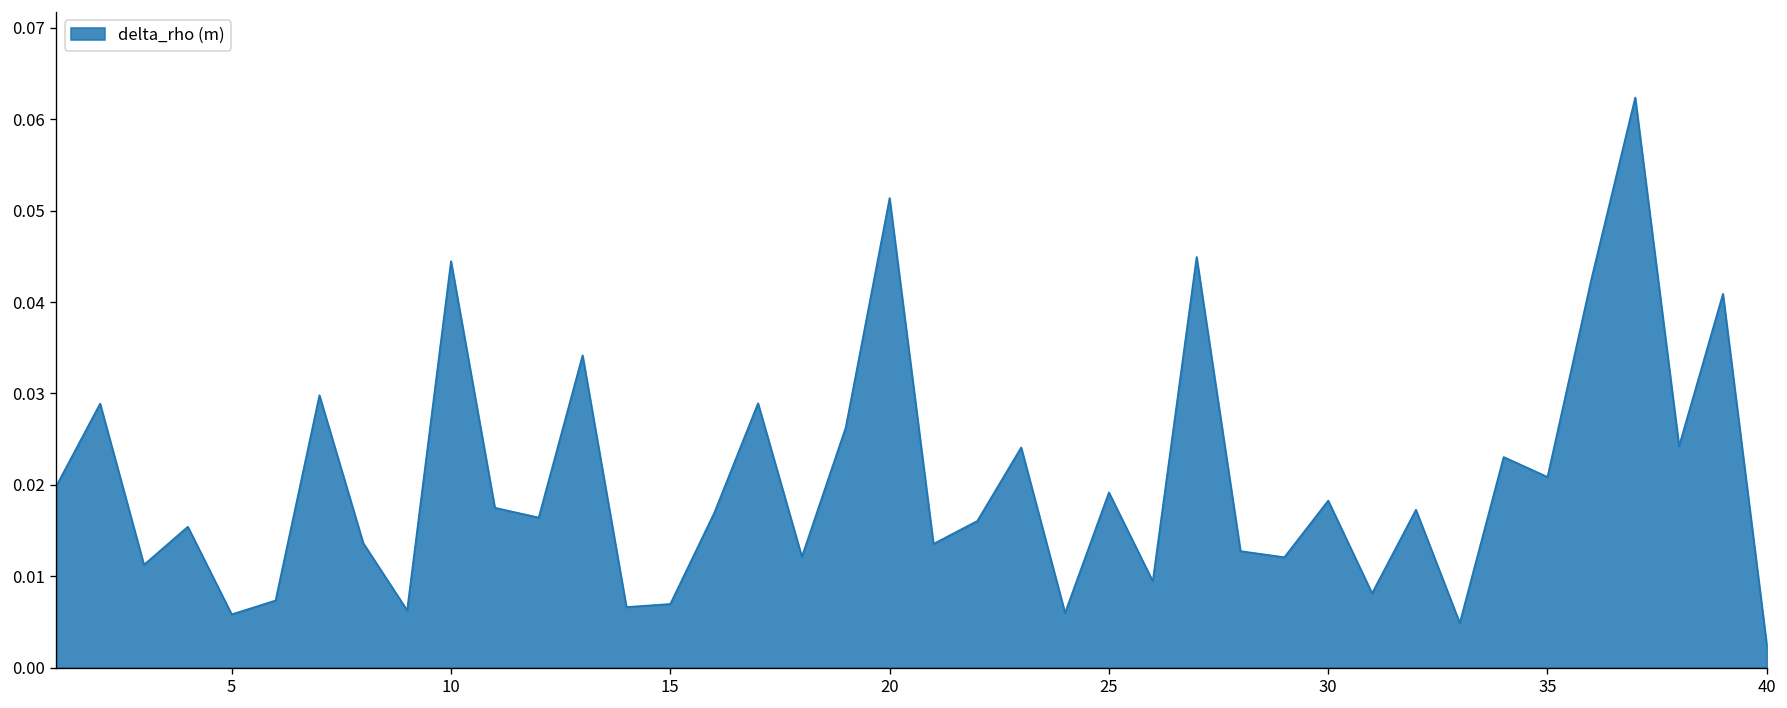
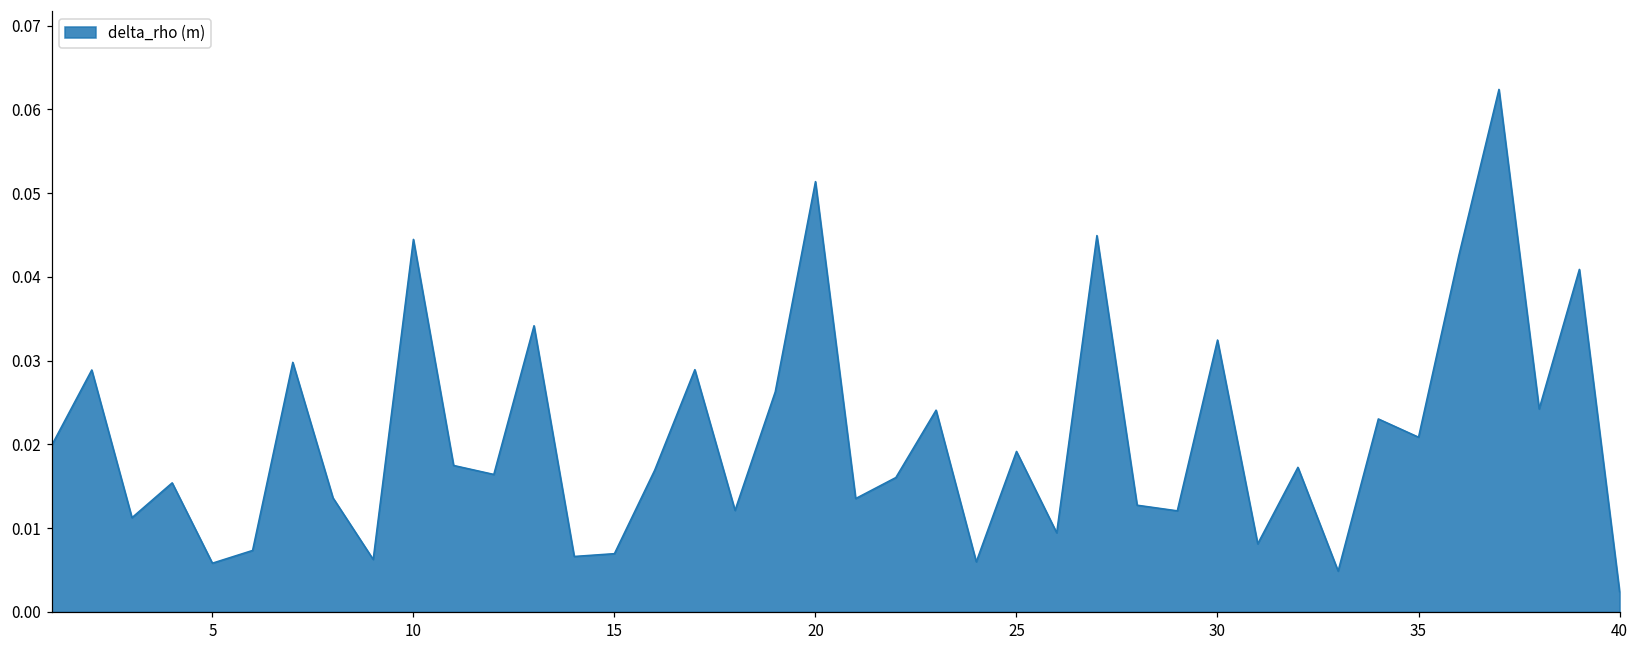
30: 0.018 -> 0.032
